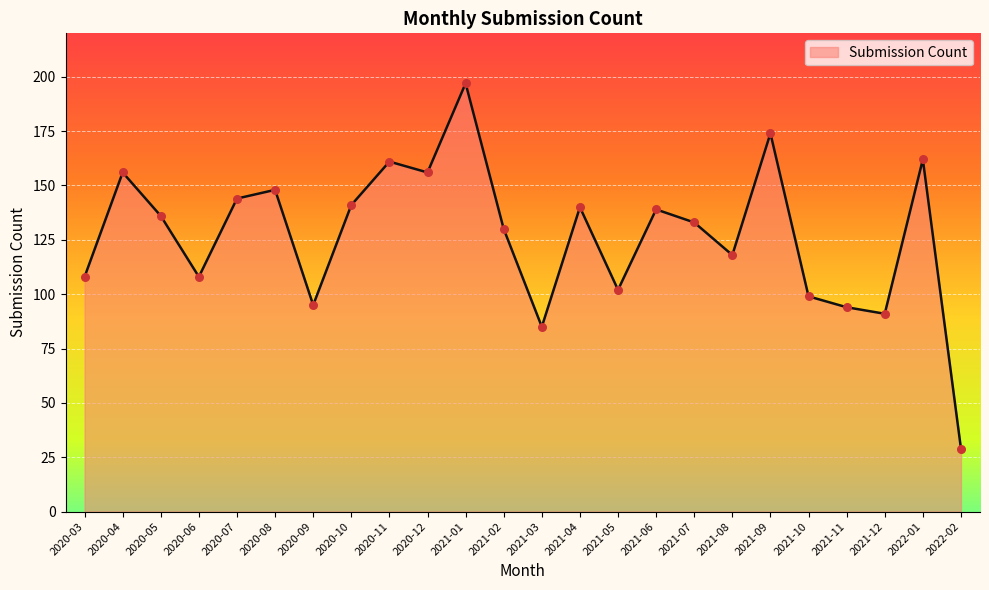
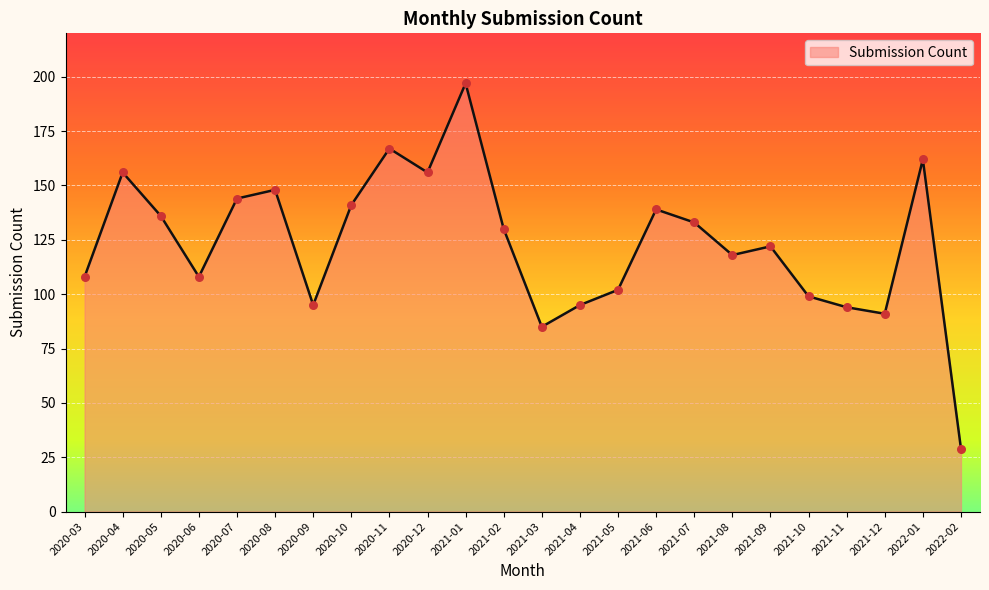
2020-11: 161 -> 167
2021-04: 140 -> 95
2021-09: 174 -> 122
